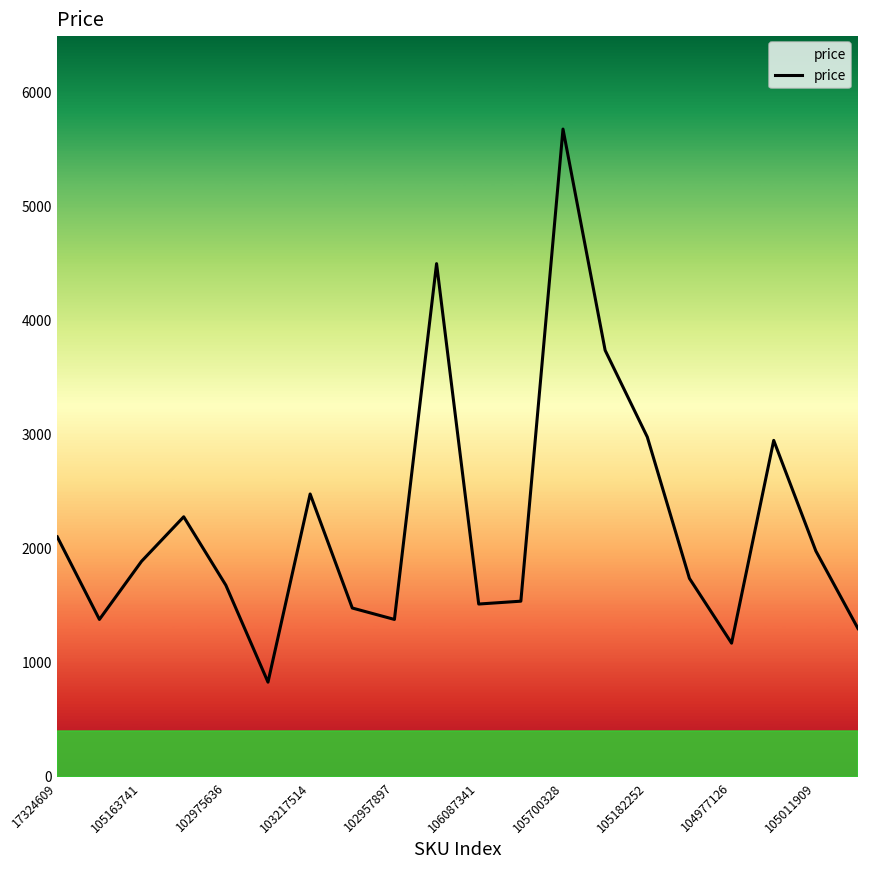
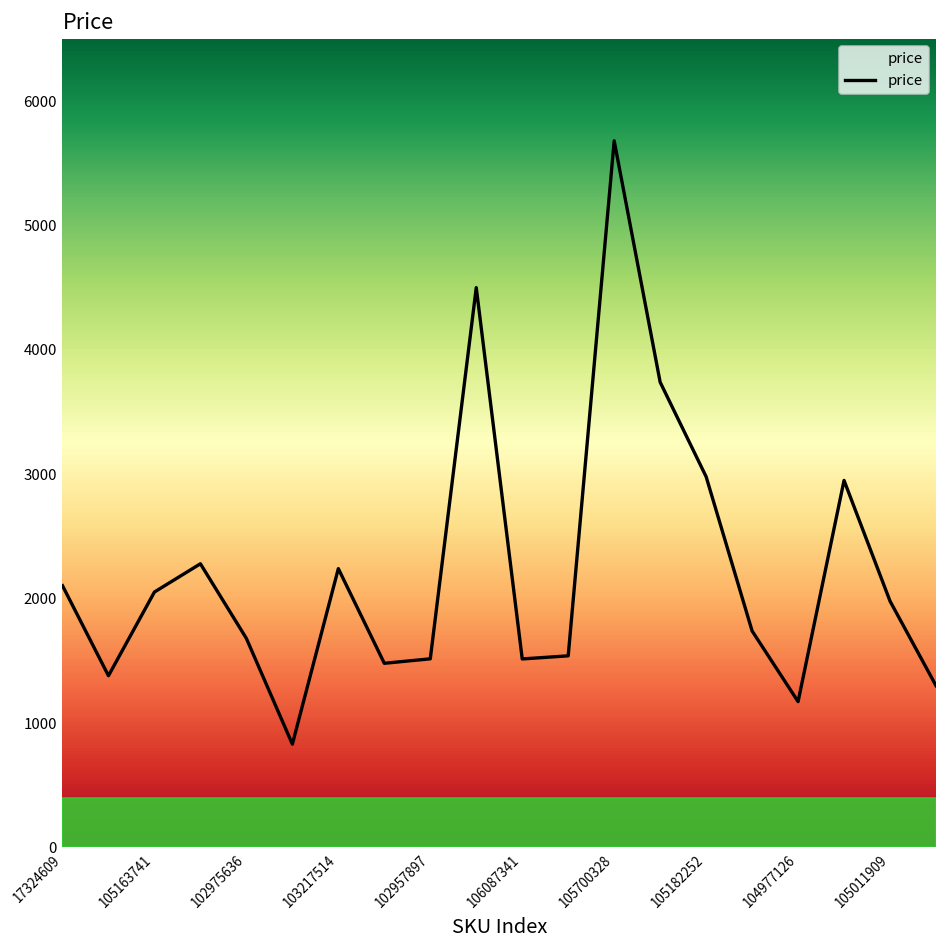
105163741: 1890 -> 2050
103217514: 2480 -> 2240
102957897: 1380 -> 1520
